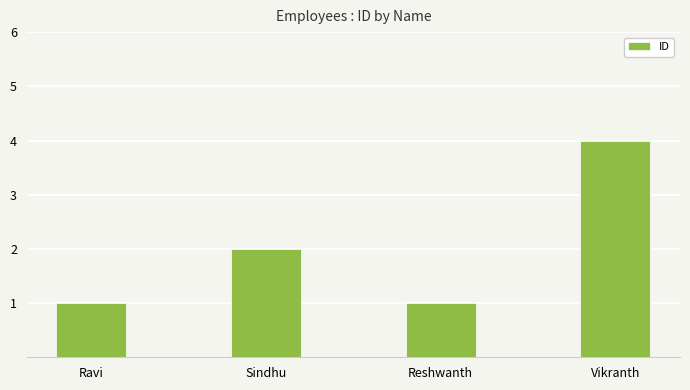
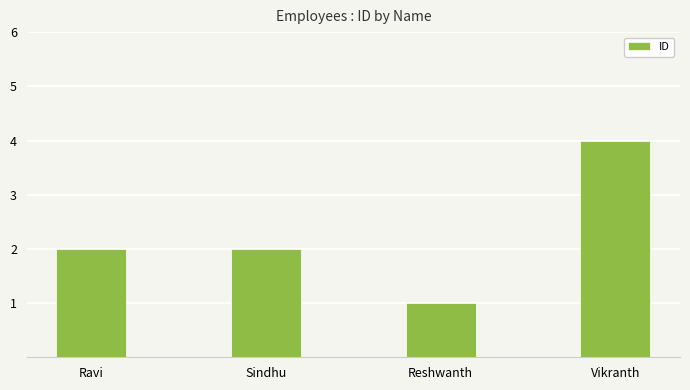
Ravi: 1 -> 2
